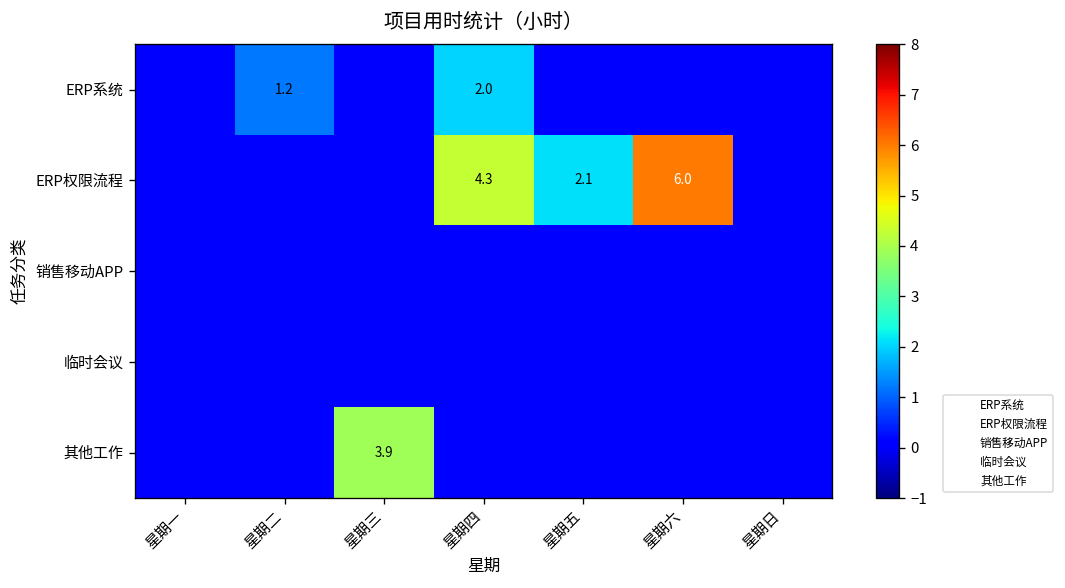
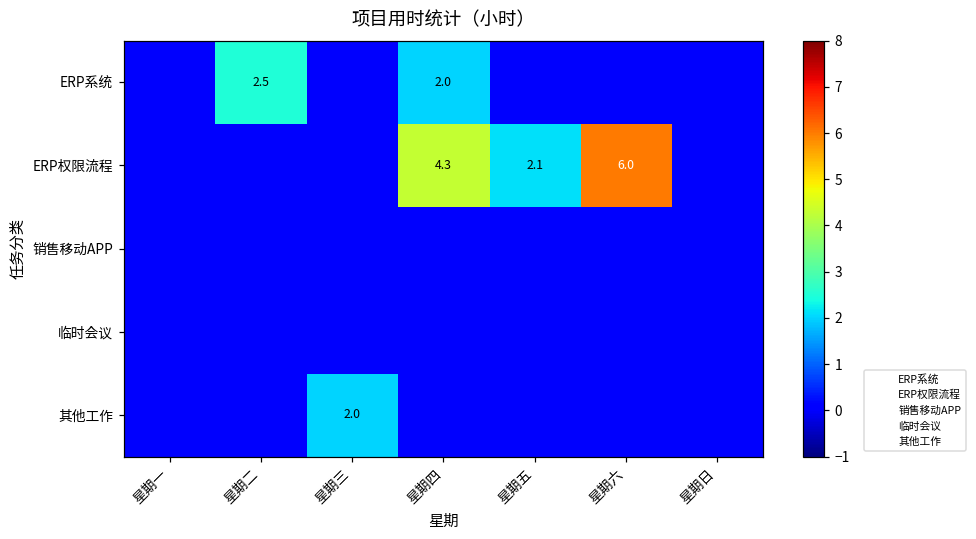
ERP系统, 星期二: 1.2 -> 2.5
其他工作, 星期三: 3.9 -> 2.0
